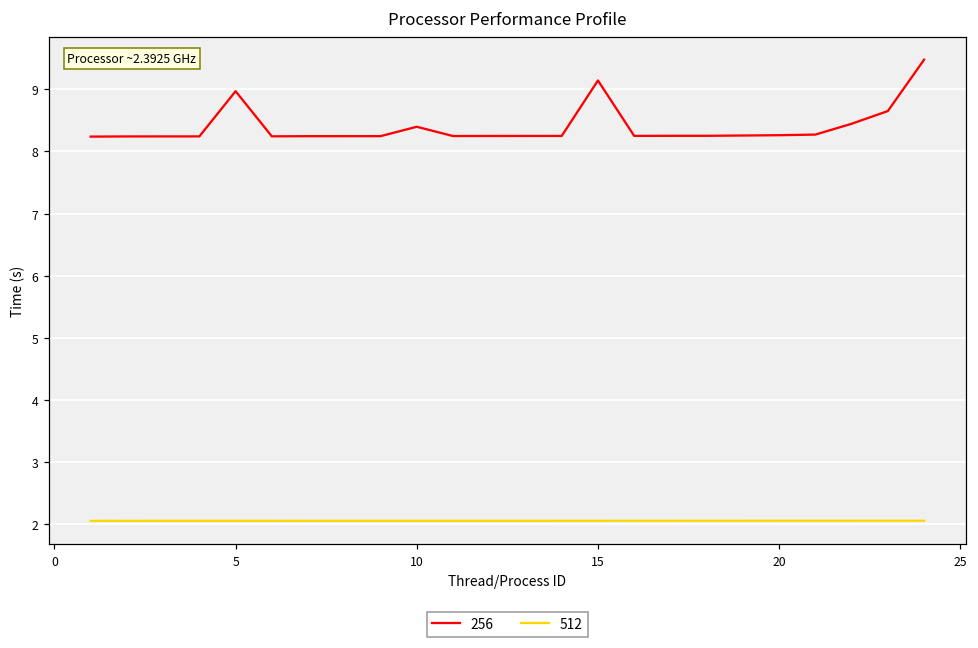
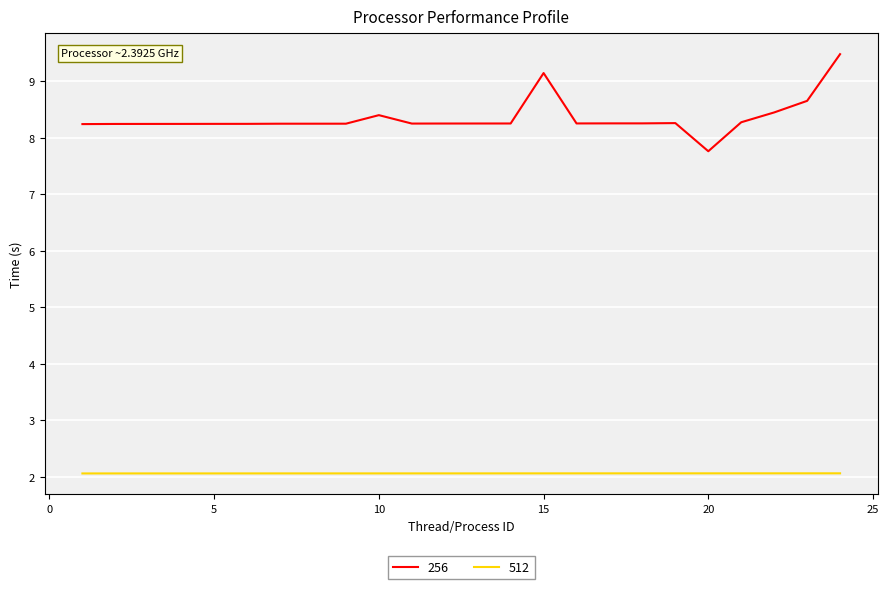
256, 5: 9.0 -> 8.2
256, 20: 8.3 -> 7.8
